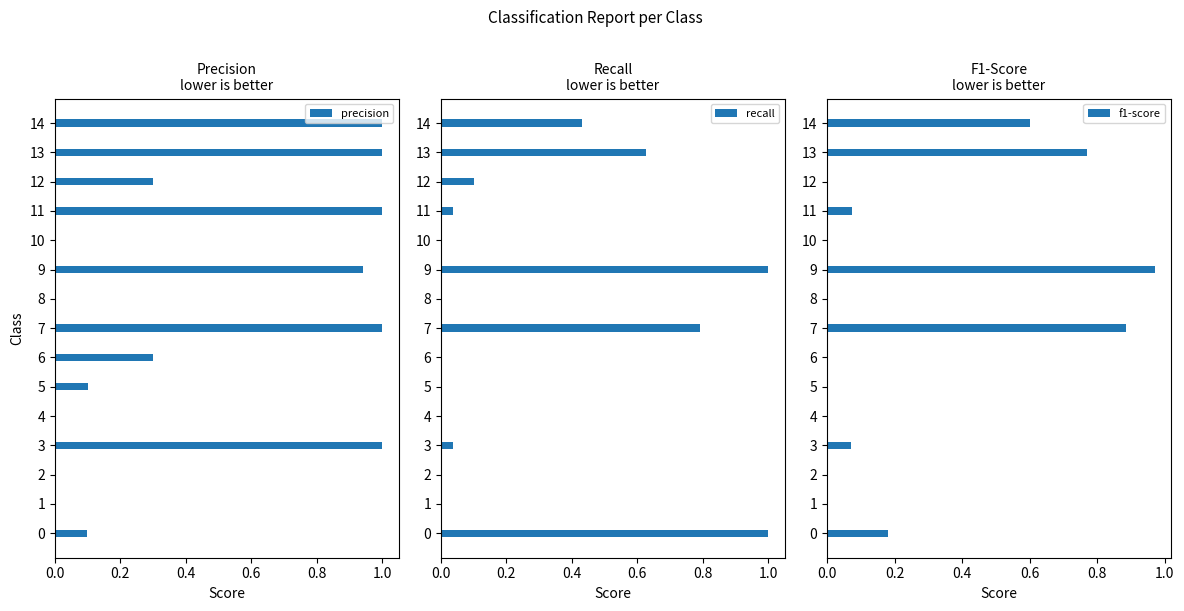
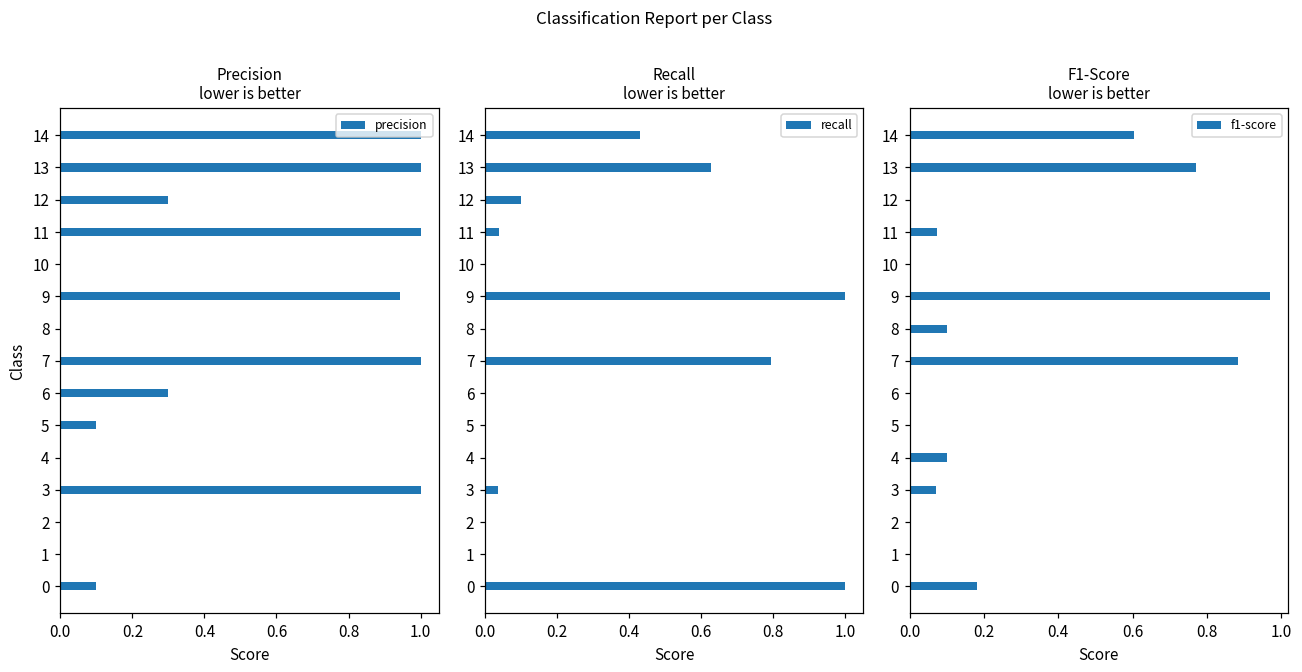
F1-Score lower is better, 8: 0.0 -> 0.1
F1-Score lower is better, 4: 0.0 -> 0.1
